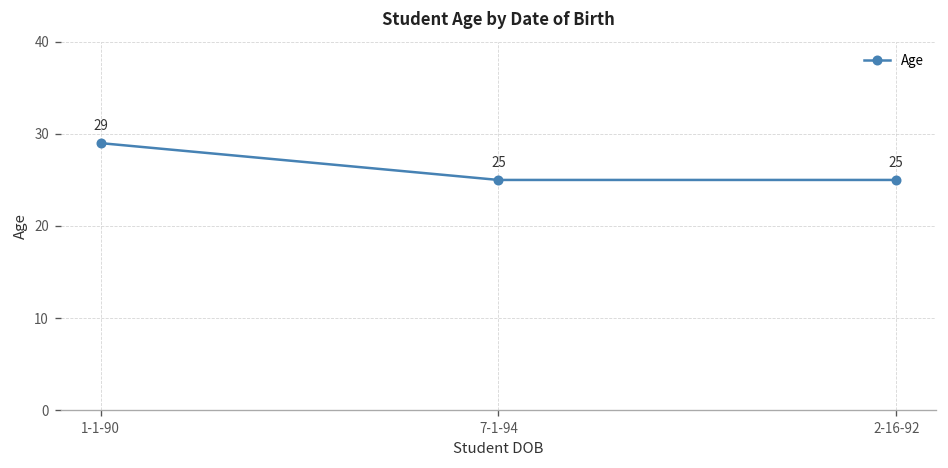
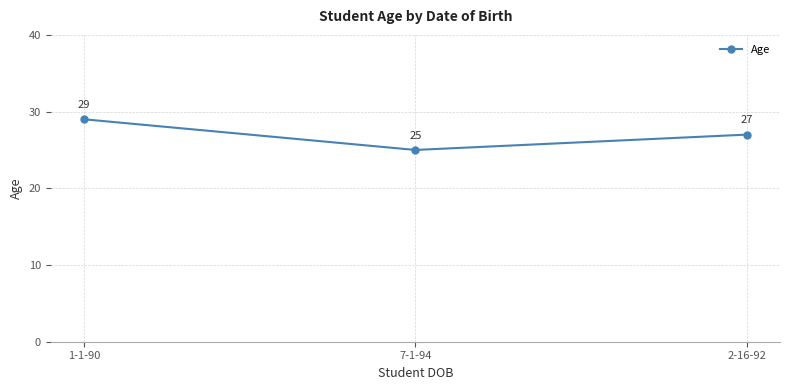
2-16-92: 25 -> 27
